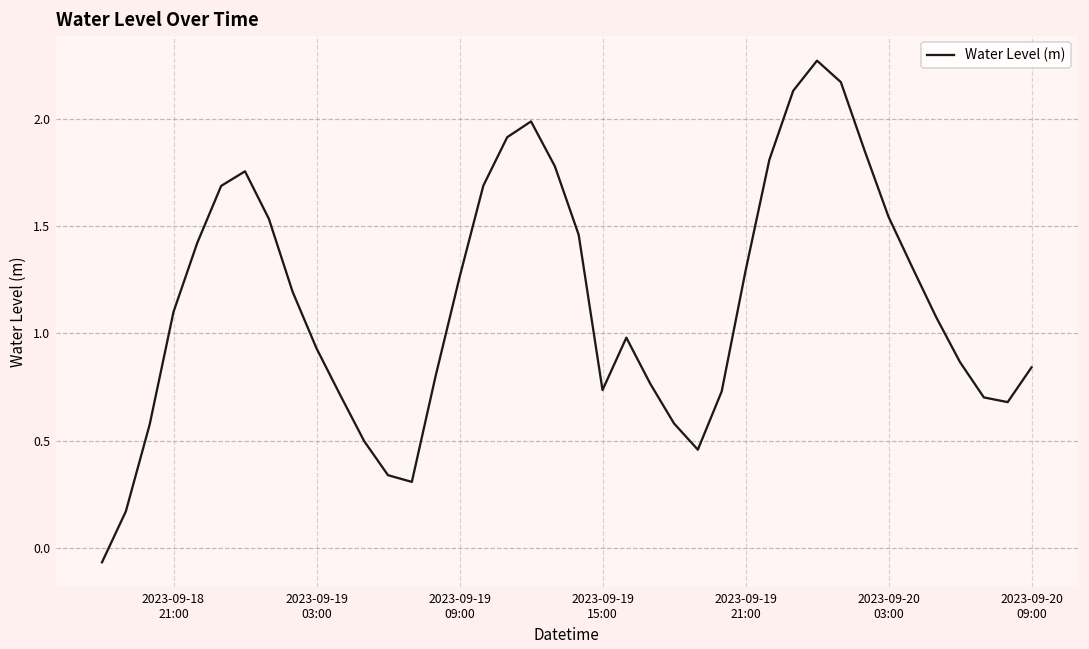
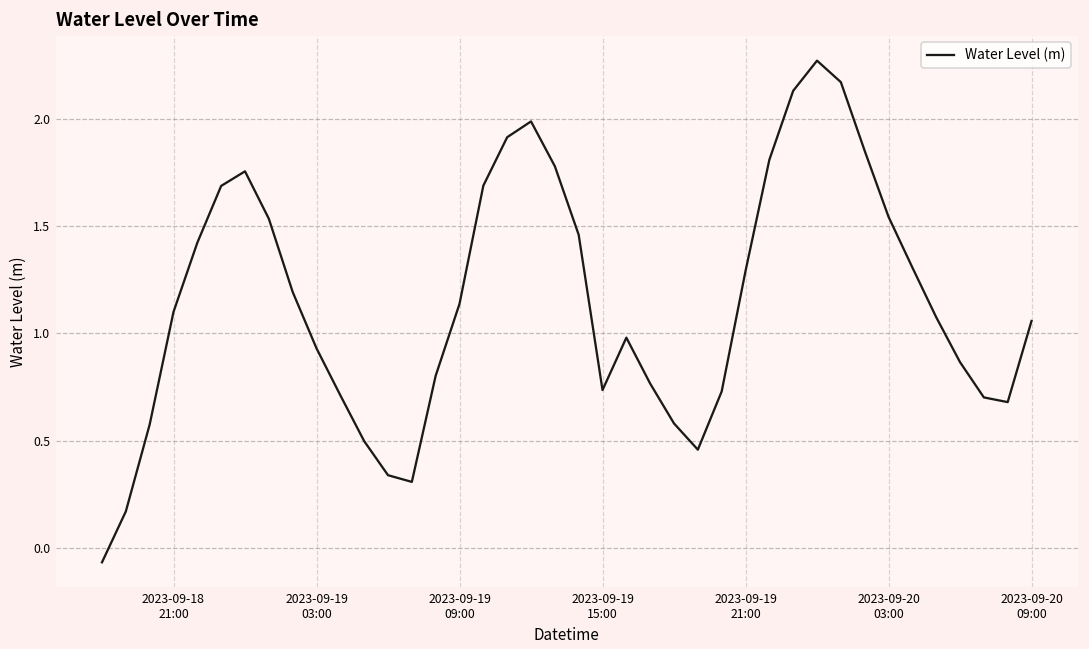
2023-09-19 09:00: 1.26 -> 1.14
2023-09-20 09:00: 0.84 -> 1.06
